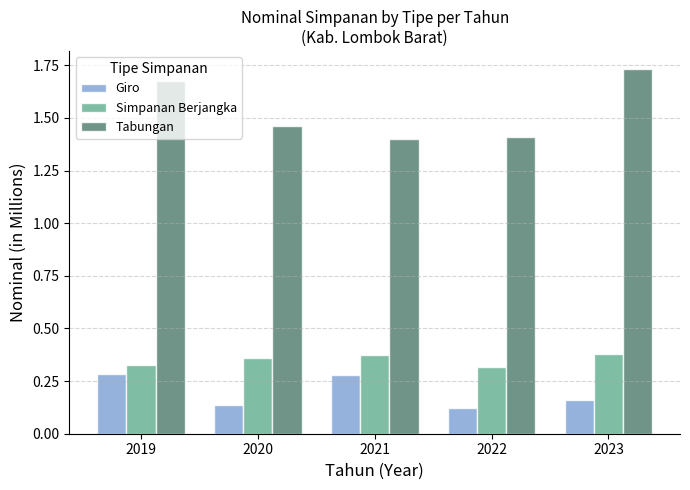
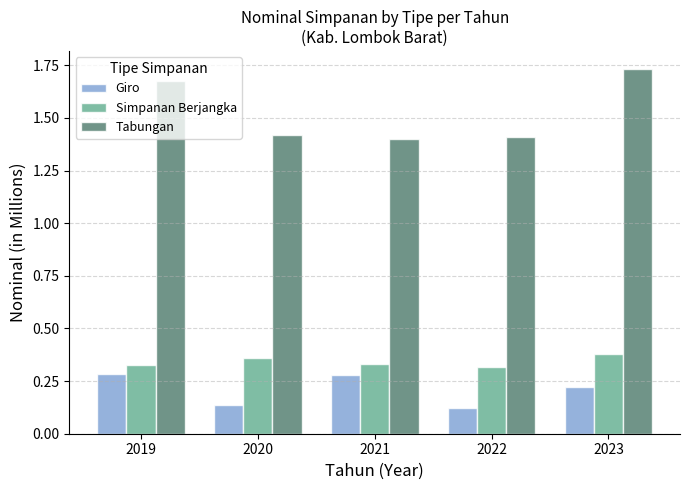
Tabungan, 2020: 1.46 -> 1.42
Simpanan Berjangka, 2021: 0.37 -> 0.33
Giro, 2023: 0.16 -> 0.22
